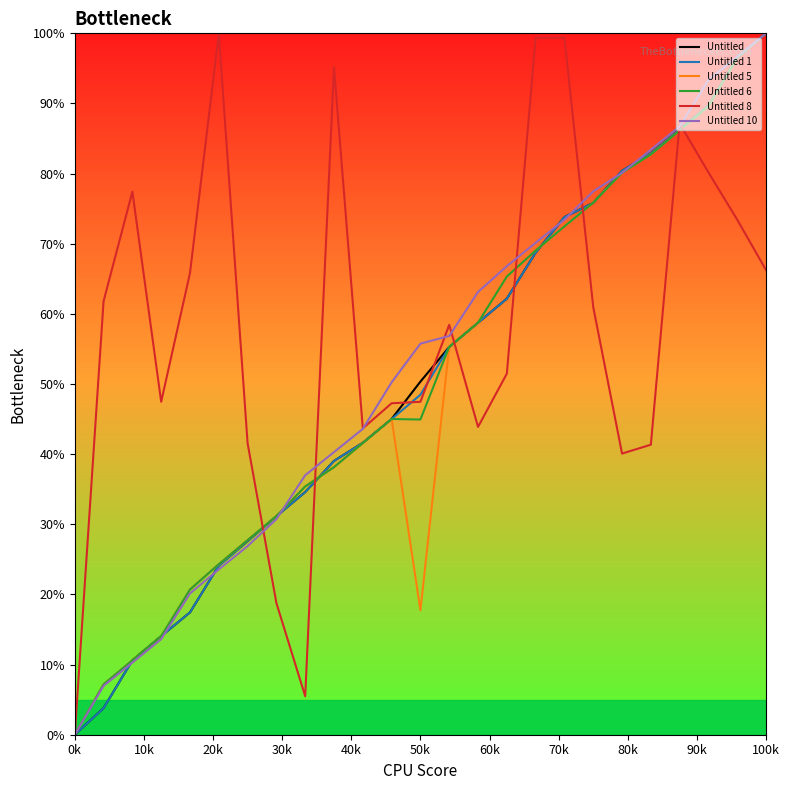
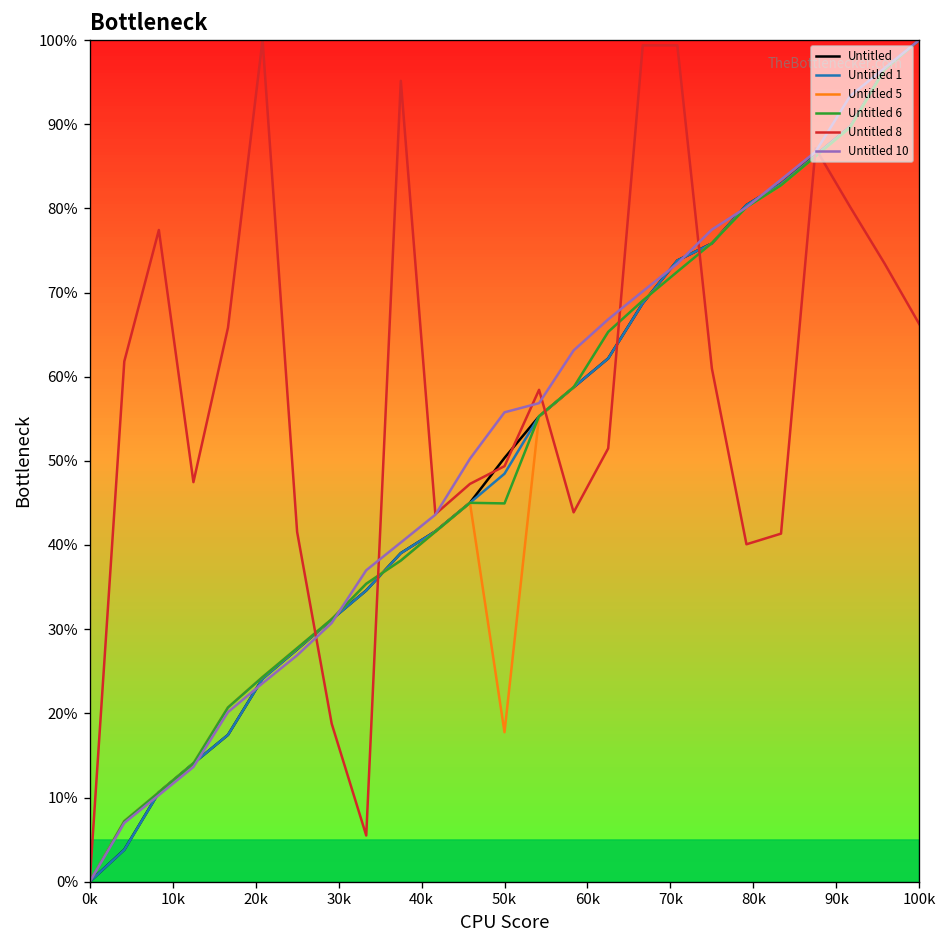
Untitled 8, 50k: 47% -> 49%
